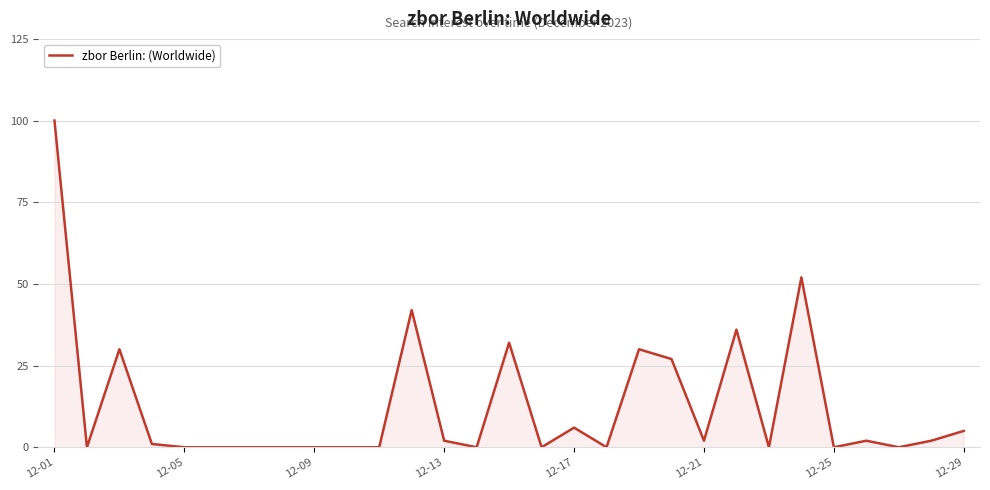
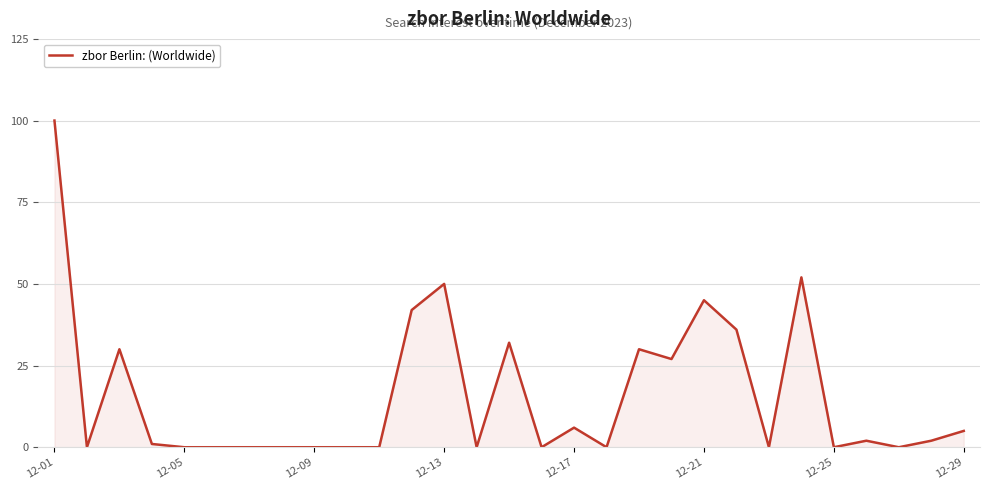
12-13: 2 -> 50
12-21: 2 -> 45
